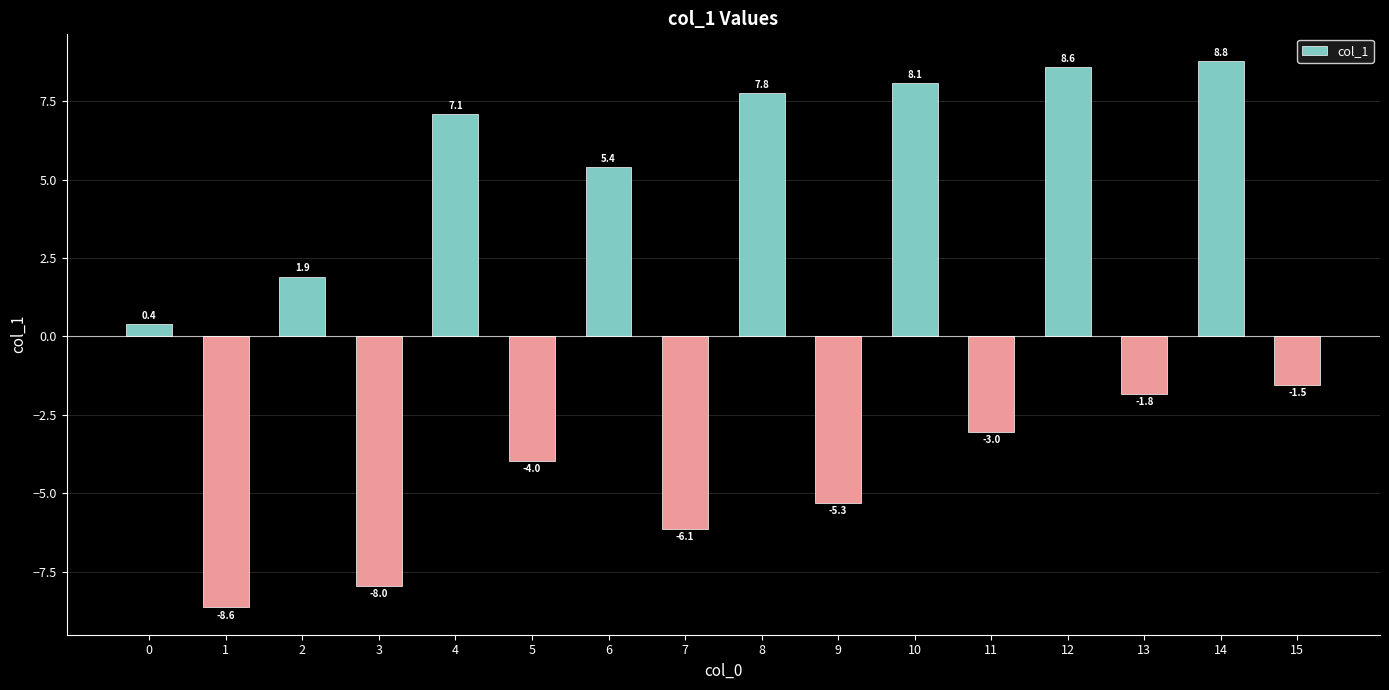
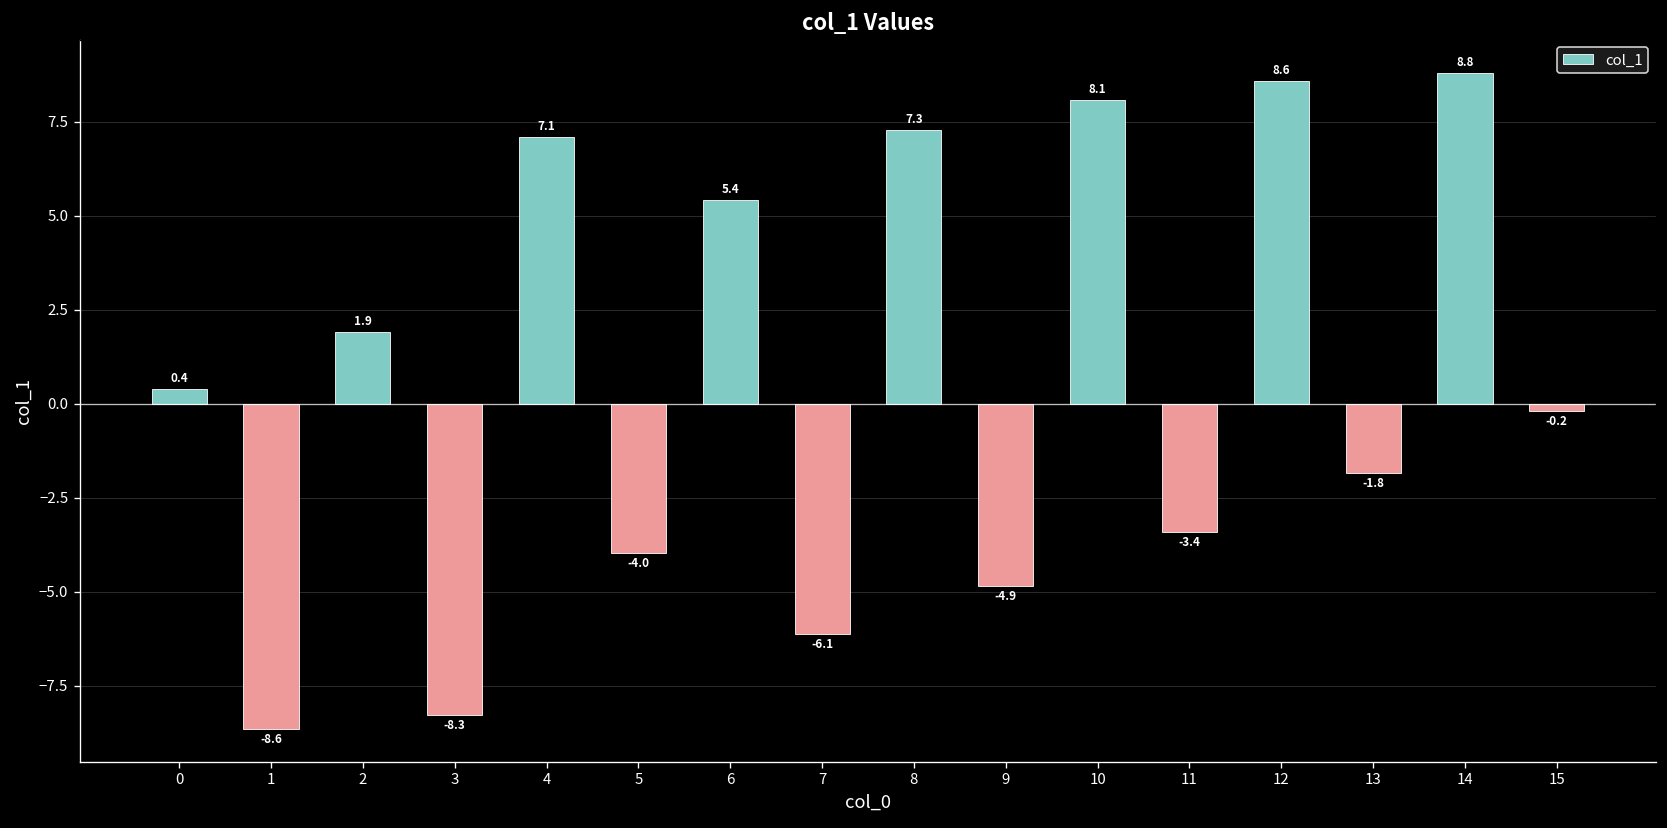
3: -8.0 -> -8.3
8: 7.8 -> 7.3
9: -5.3 -> -4.9
11: -3.0 -> -3.4
15: -1.5 -> -0.2
